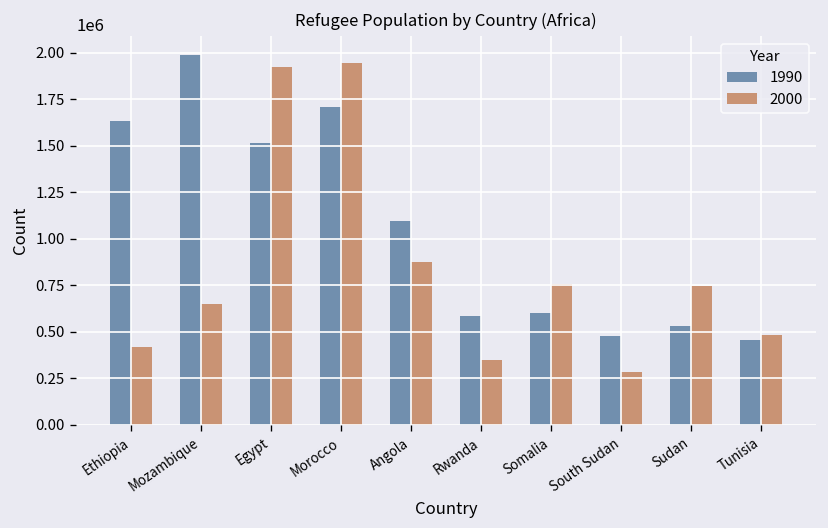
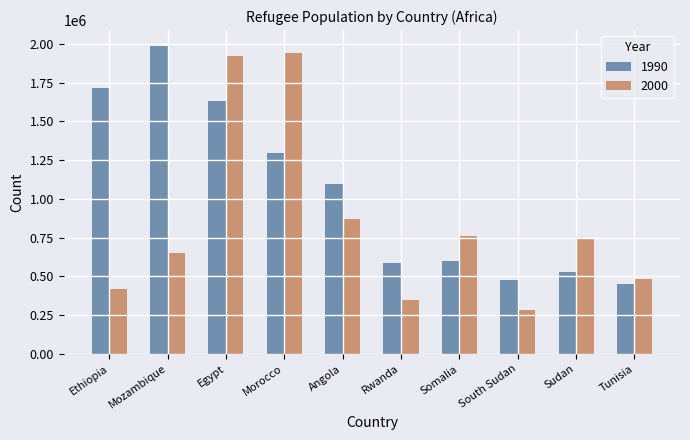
1990, Ethiopia: 1630000 -> 1710000
1990, Egypt: 1520000 -> 1630000
1990, Morocco: 1710000 -> 1300000
